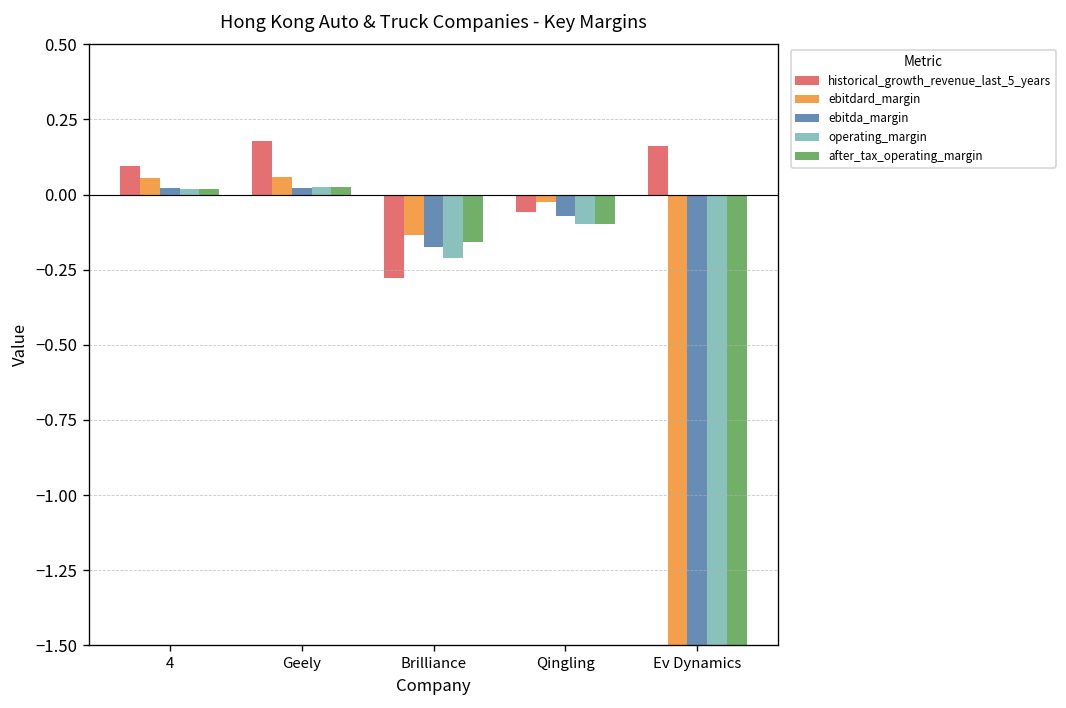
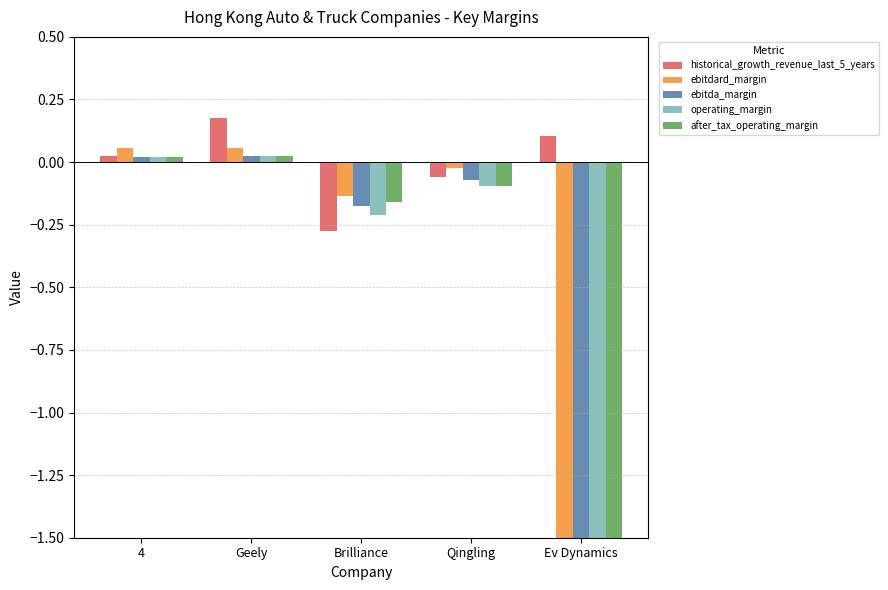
historical_growth_revenue_last_5_years, 4: 0.10 -> 0.02
historical_growth_revenue_last_5_years, Ev Dynamics: 0.16 -> 0.11
